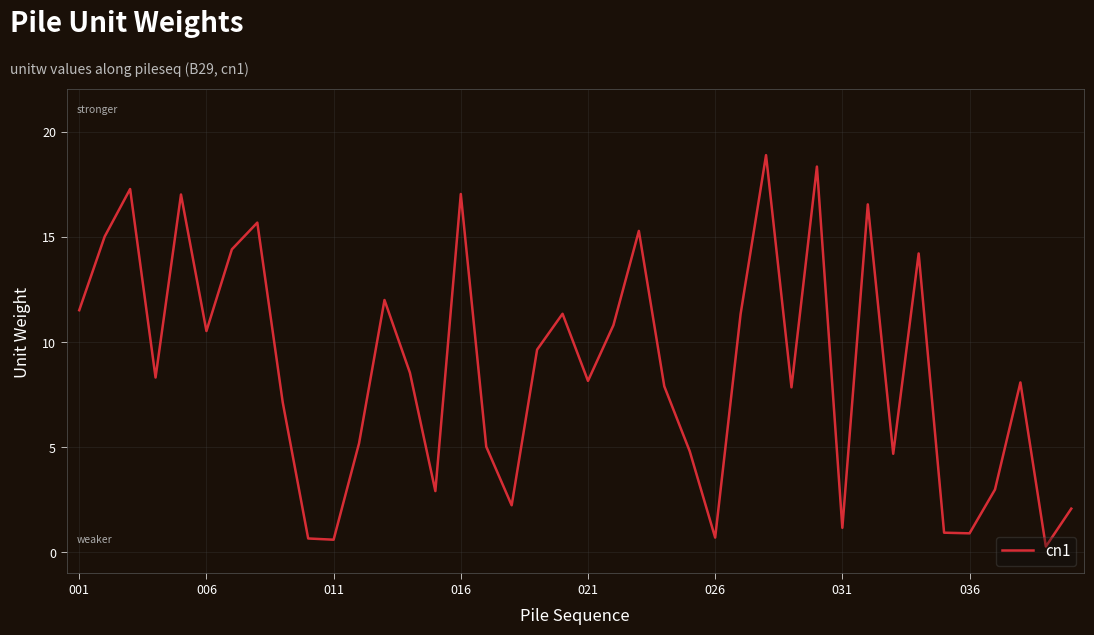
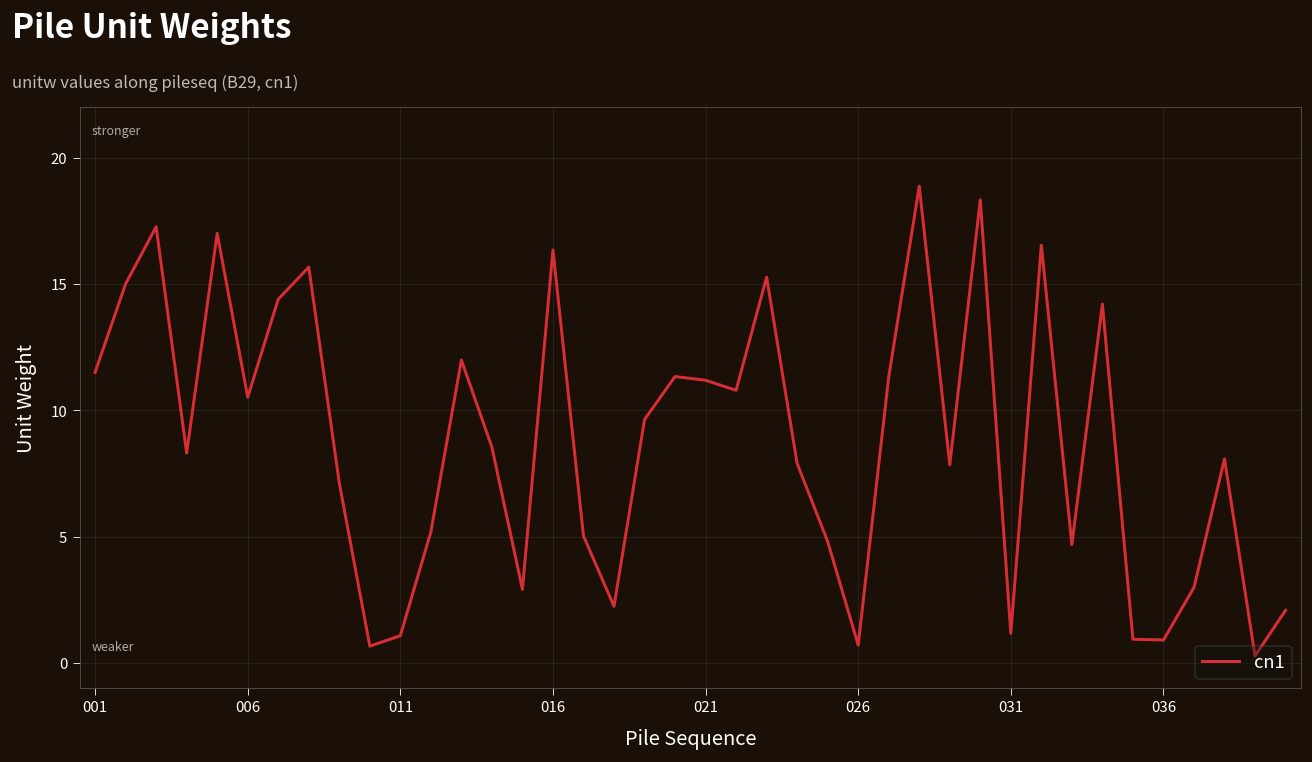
011: 0.6 -> 1.1
016: 17.0 -> 16.4
021: 8.2 -> 11.2
